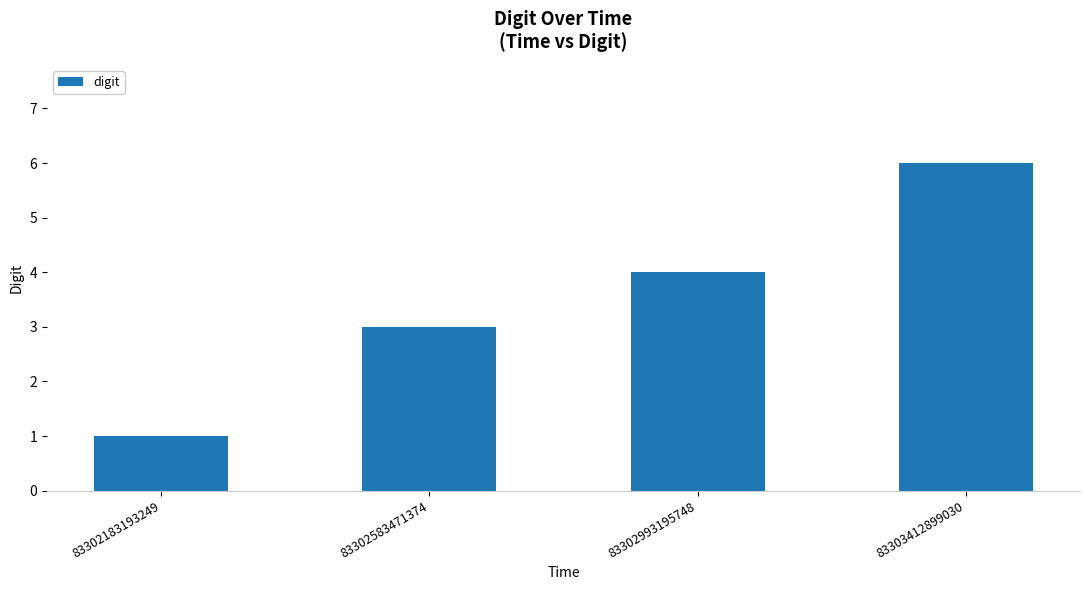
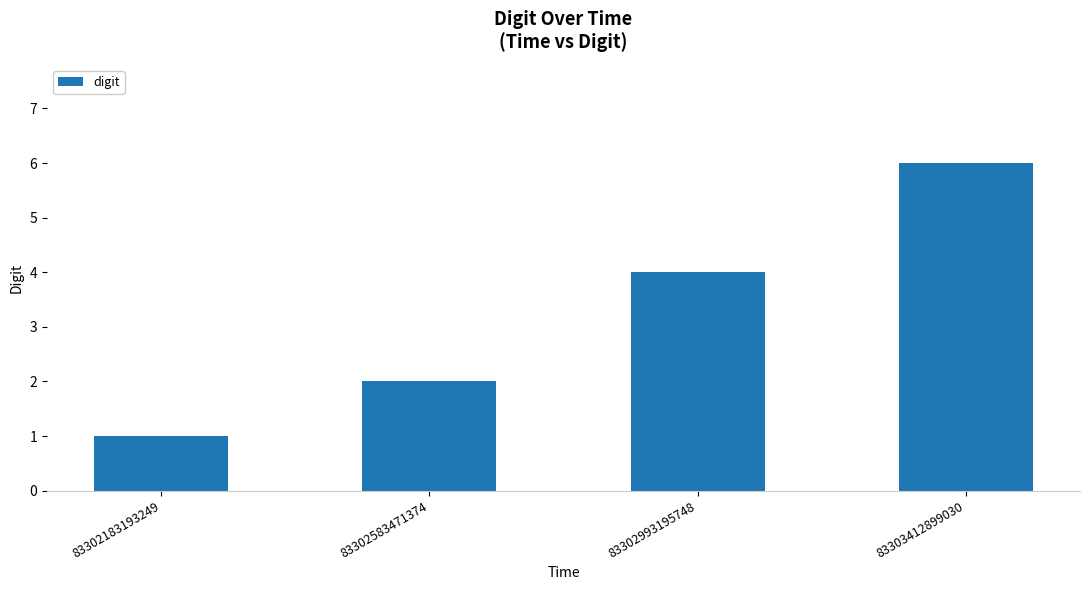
83302583471374: 3 -> 2
